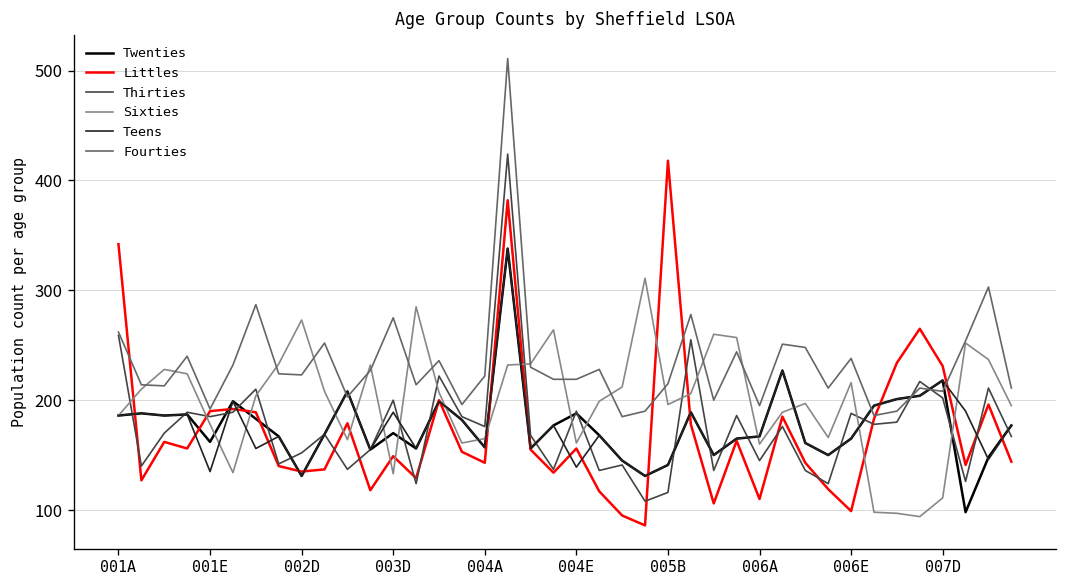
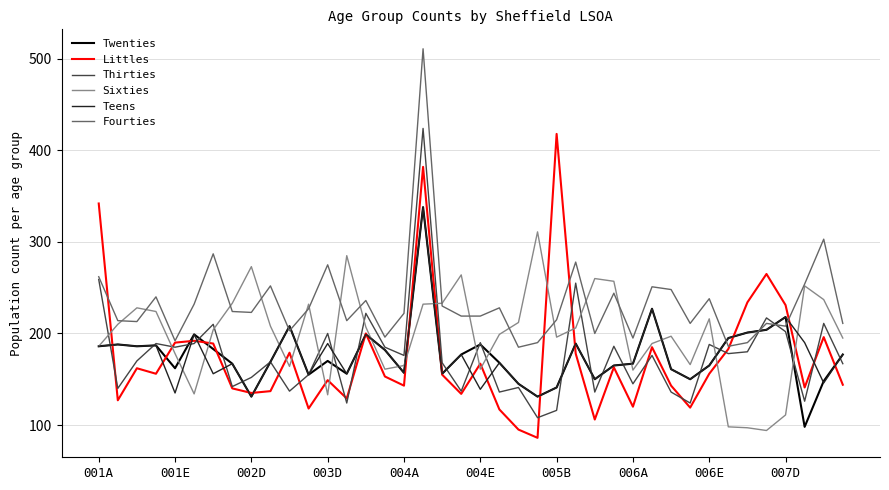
Littles, 004E: 160 -> 170
Littles, 006A: 110 -> 120
Littles, 006E: 100 -> 160
